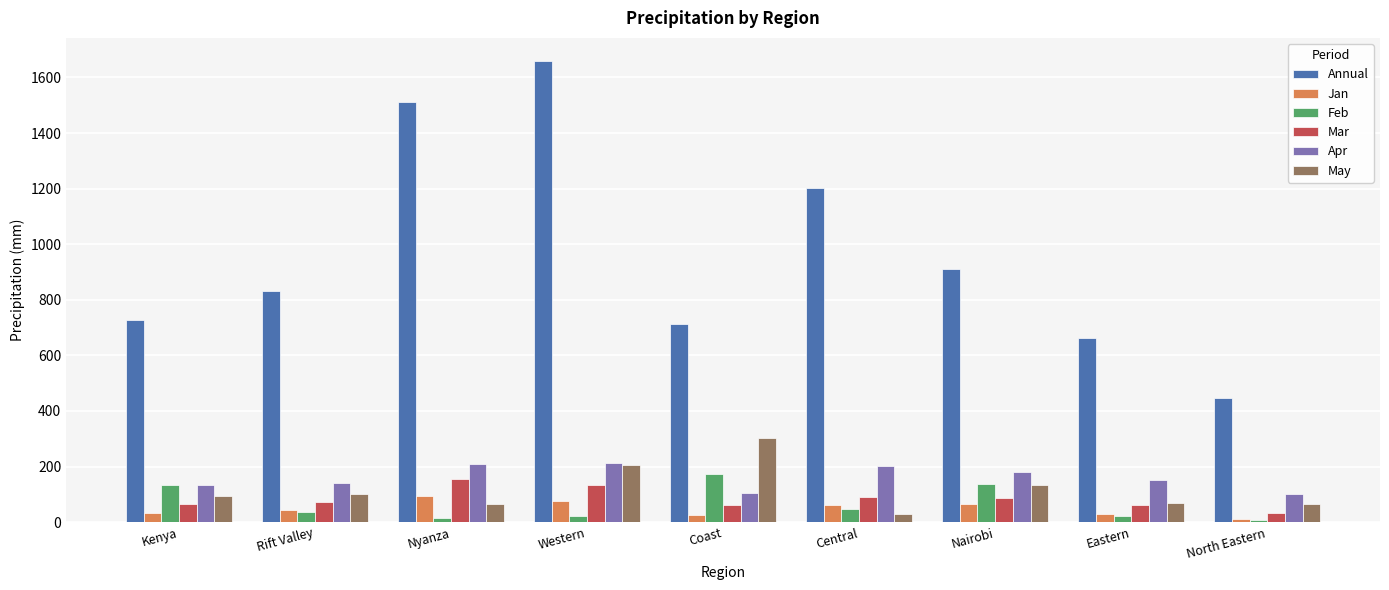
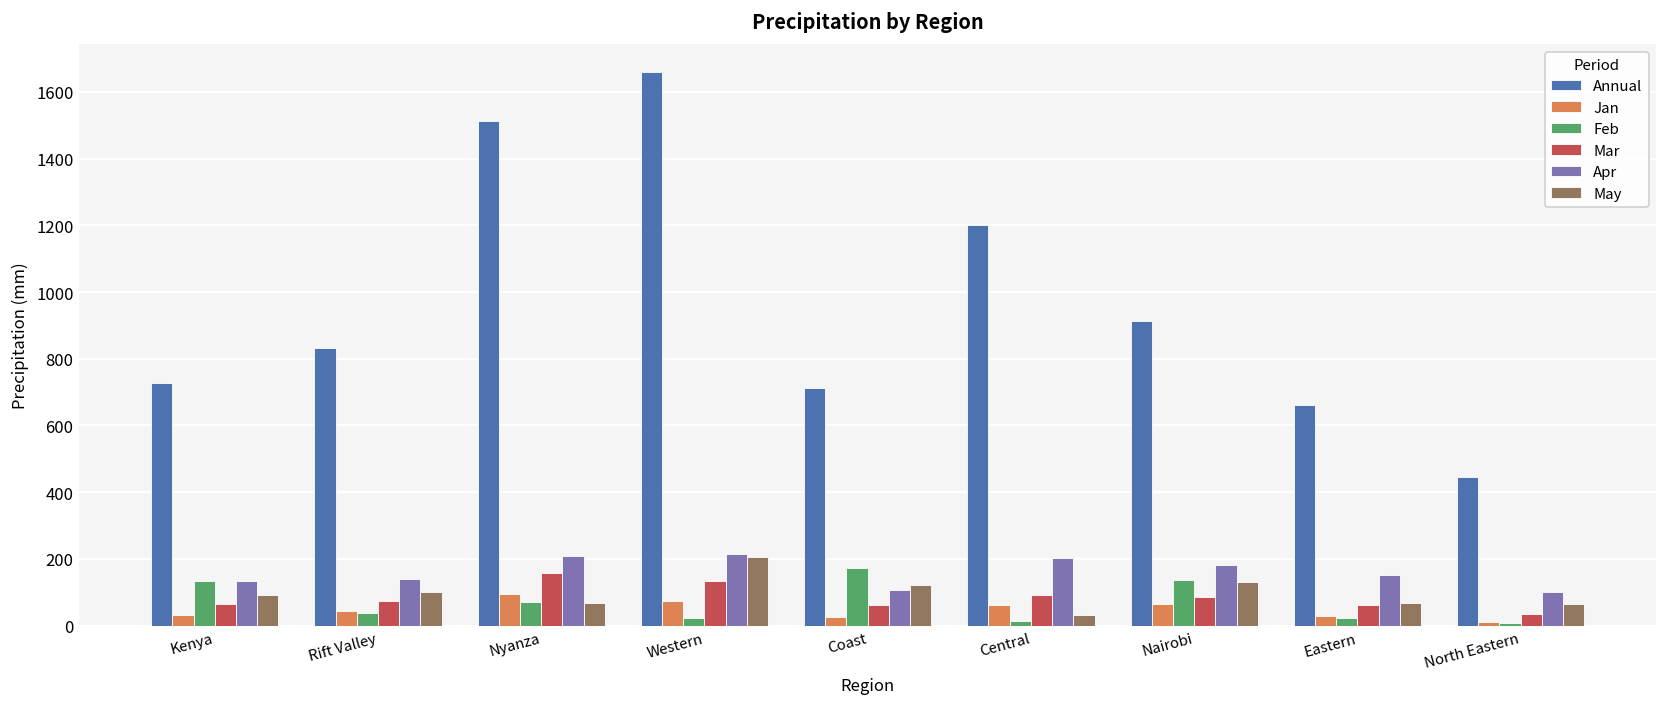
Feb, Nyanza: 20 -> 70
May, Coast: 300 -> 120
Feb, Central: 50 -> 10
